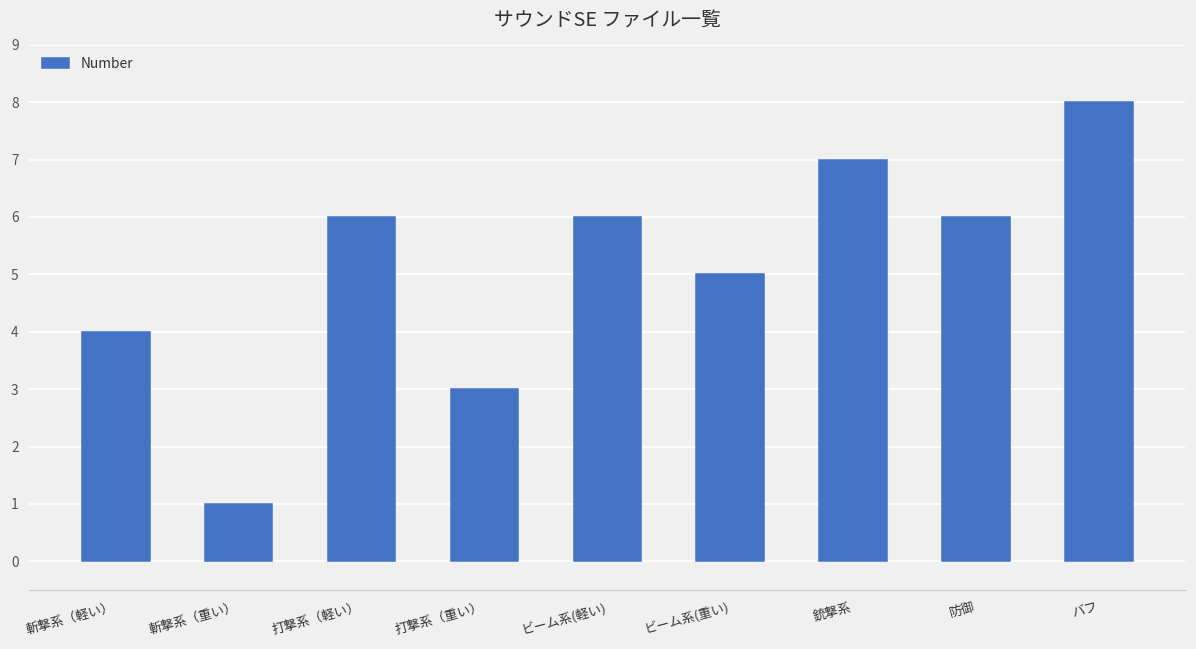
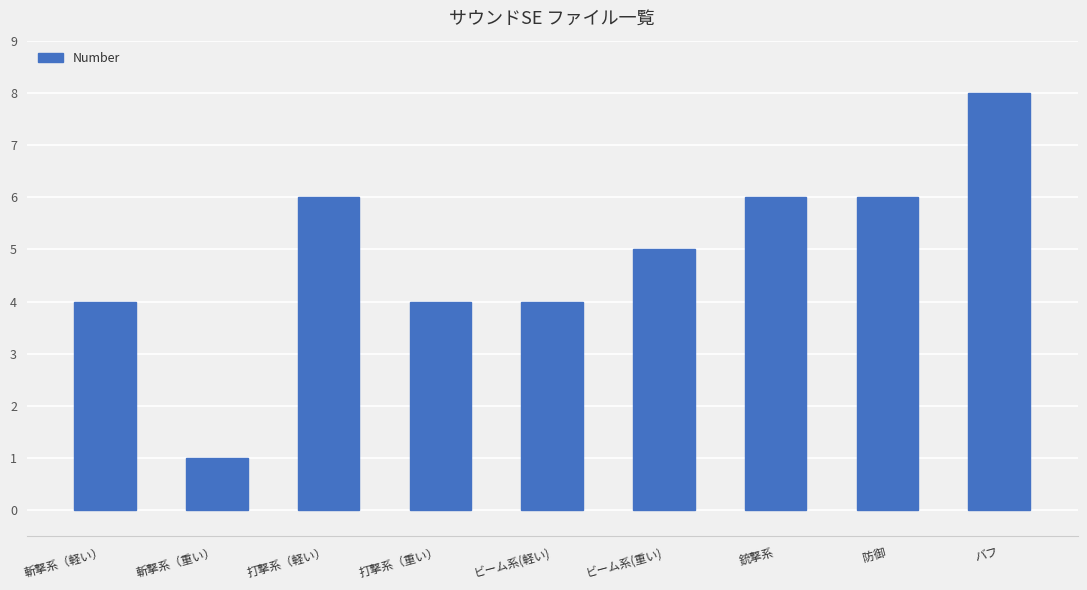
打撃系（重い）: 3 -> 4
ビーム系(軽い): 6 -> 4
銃撃系: 7 -> 6
